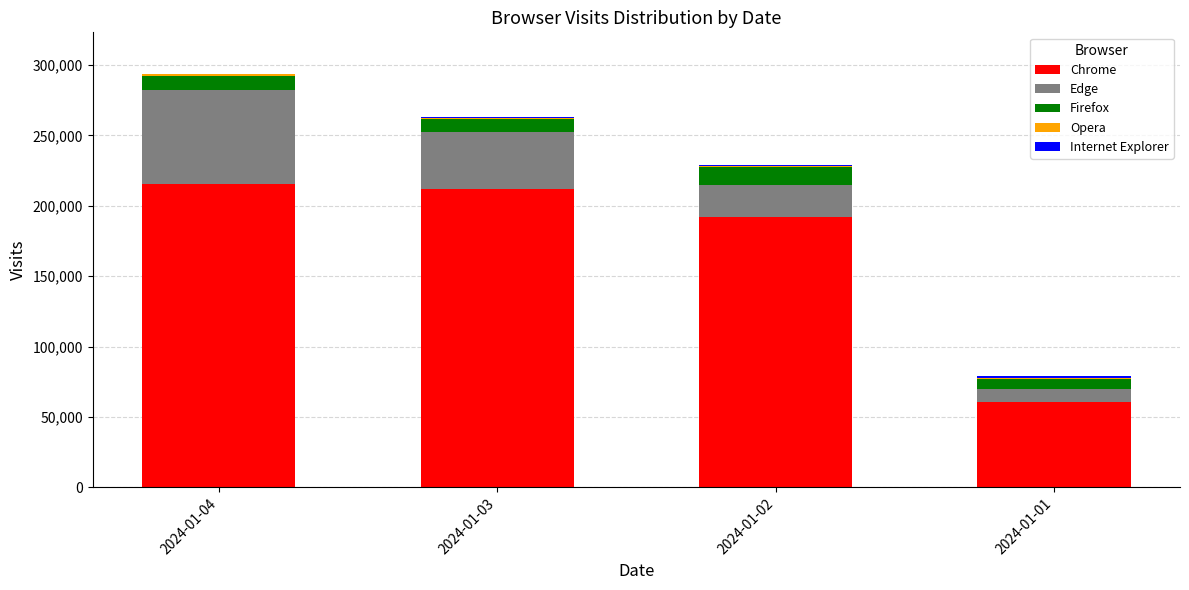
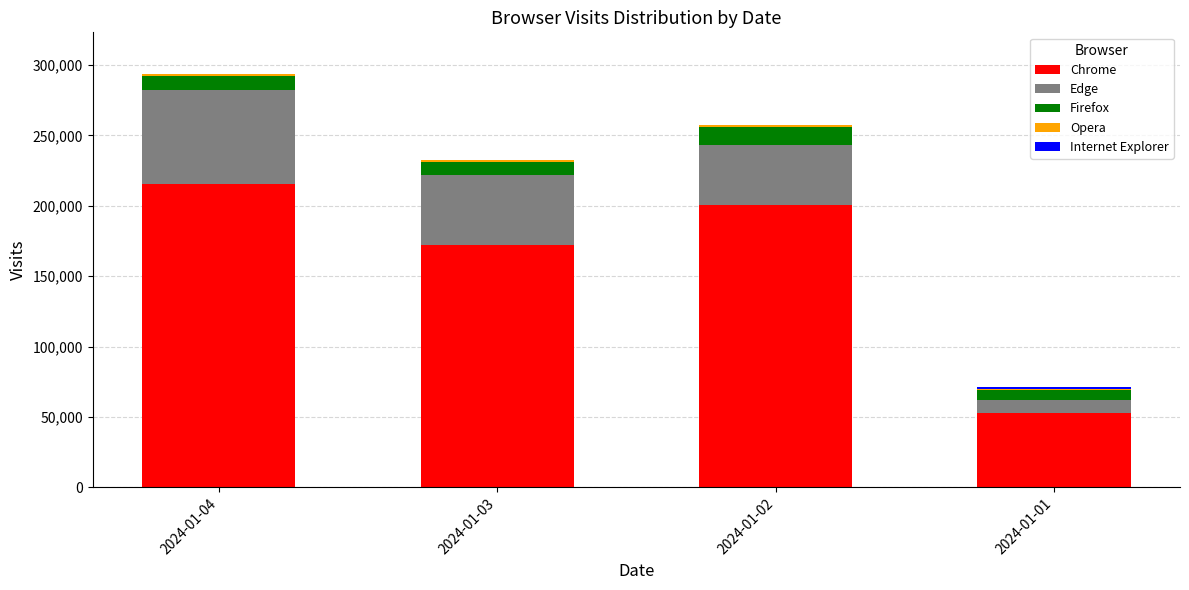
Chrome, 2024-01-03: 212,000 -> 172,000
Edge, 2024-01-03: 40,000 -> 50,000
Chrome, 2024-01-02: 192,000 -> 201,000
Edge, 2024-01-02: 23,000 -> 43,000
Chrome, 2024-01-01: 61,000 -> 53,000
